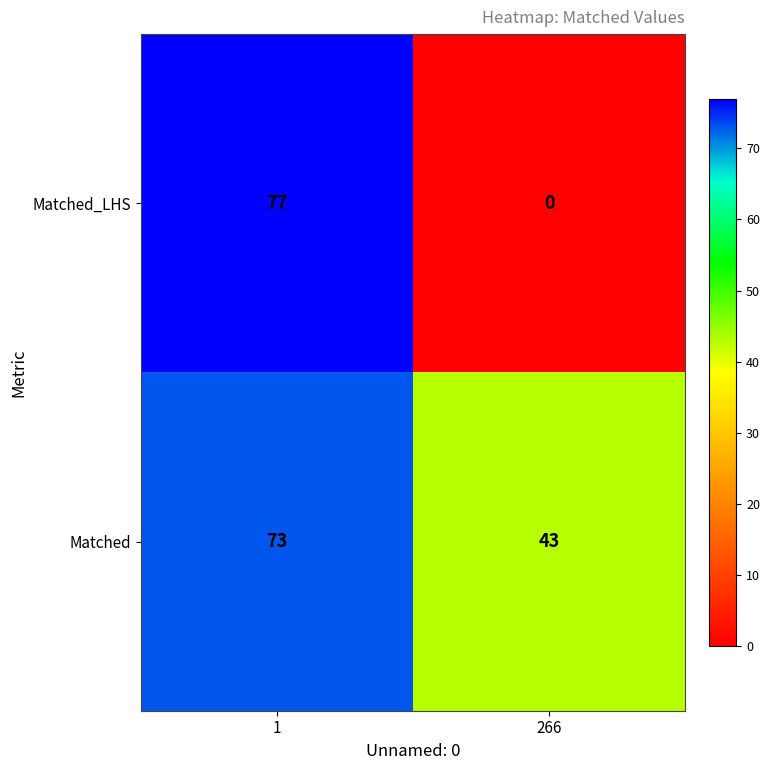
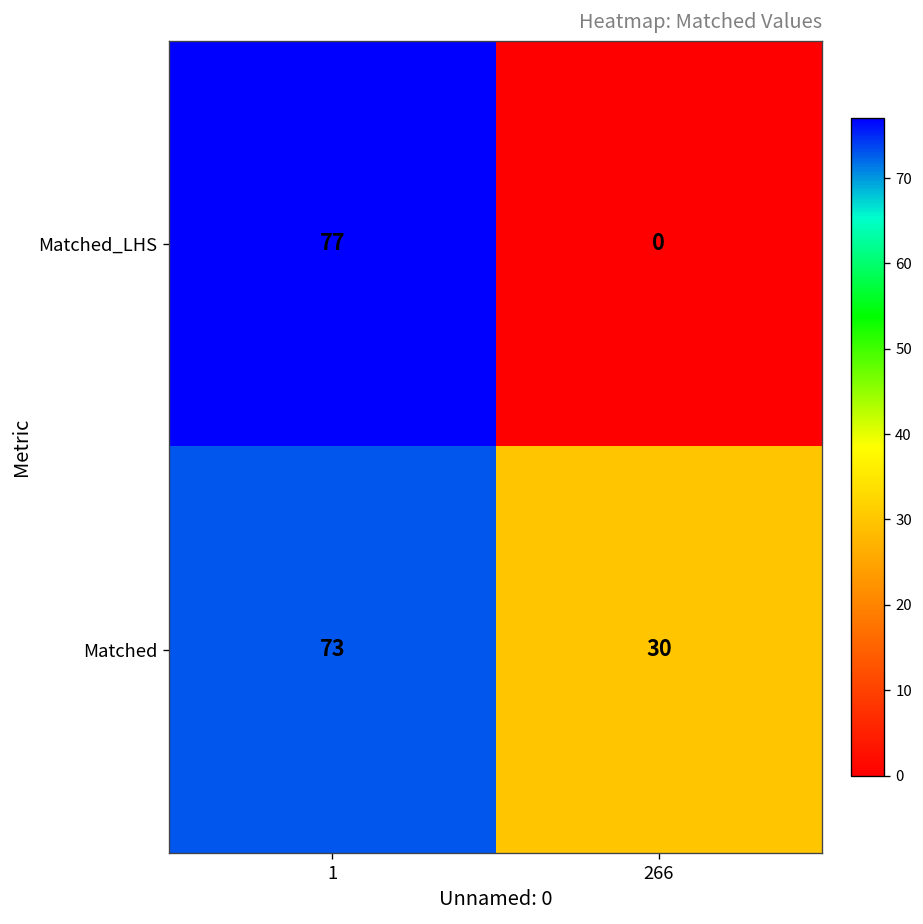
Matched, 266: 43 -> 30
